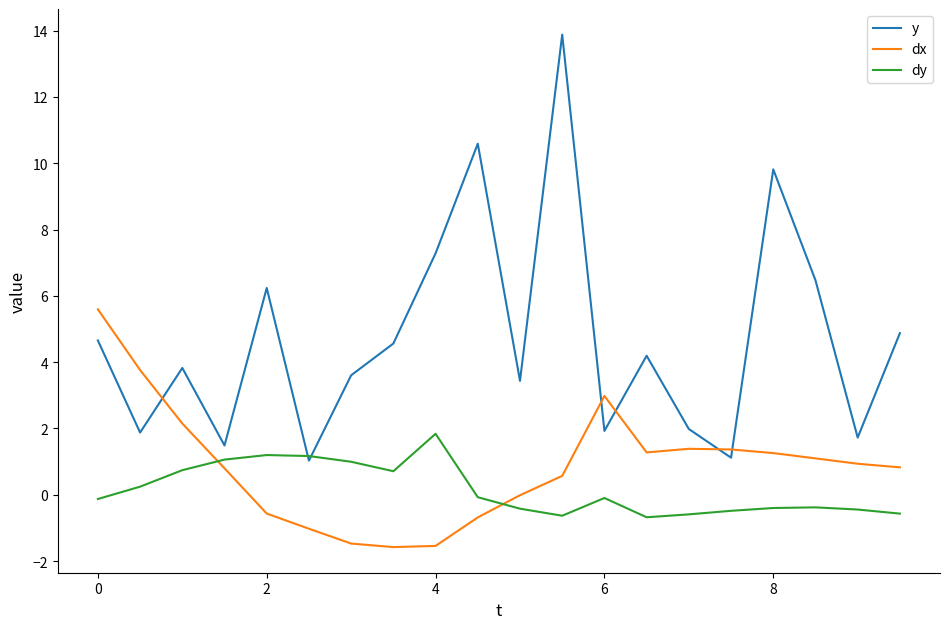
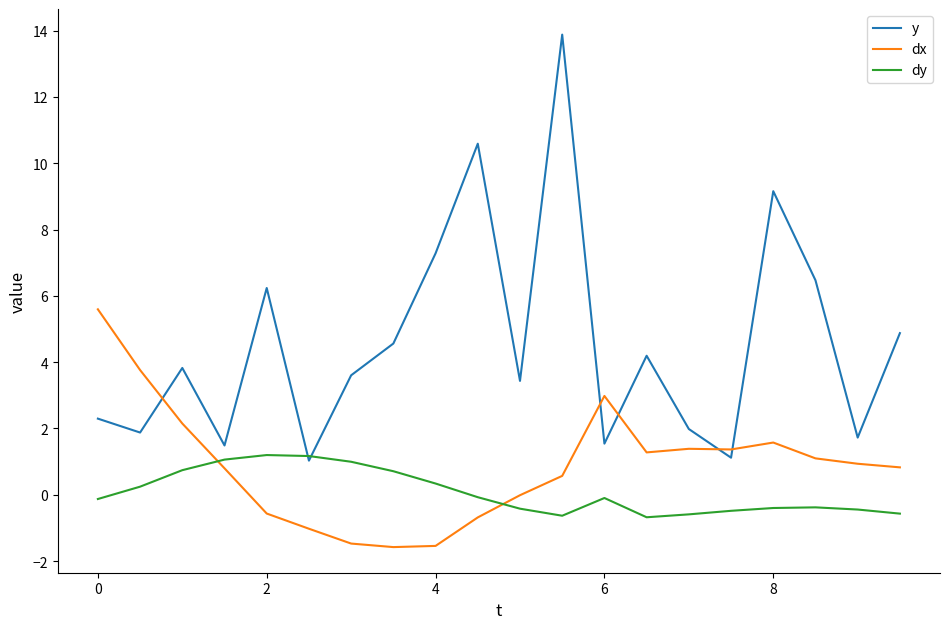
y, 0: 4.7 -> 2.3
dy, 4: 1.8 -> 0.3
y, 6: 1.9 -> 1.5
y, 8: 9.8 -> 9.2
dx, 8: 1.3 -> 1.6
